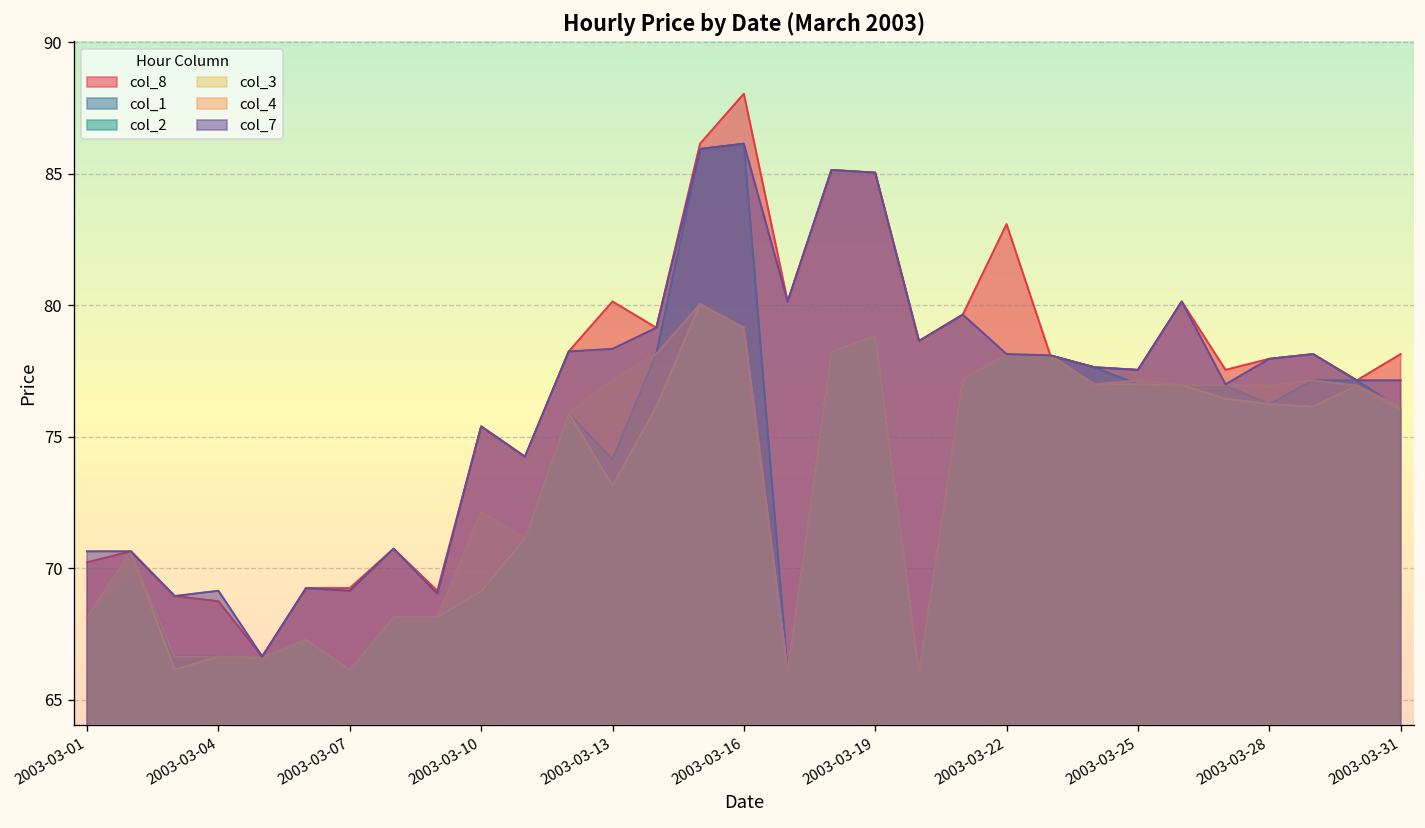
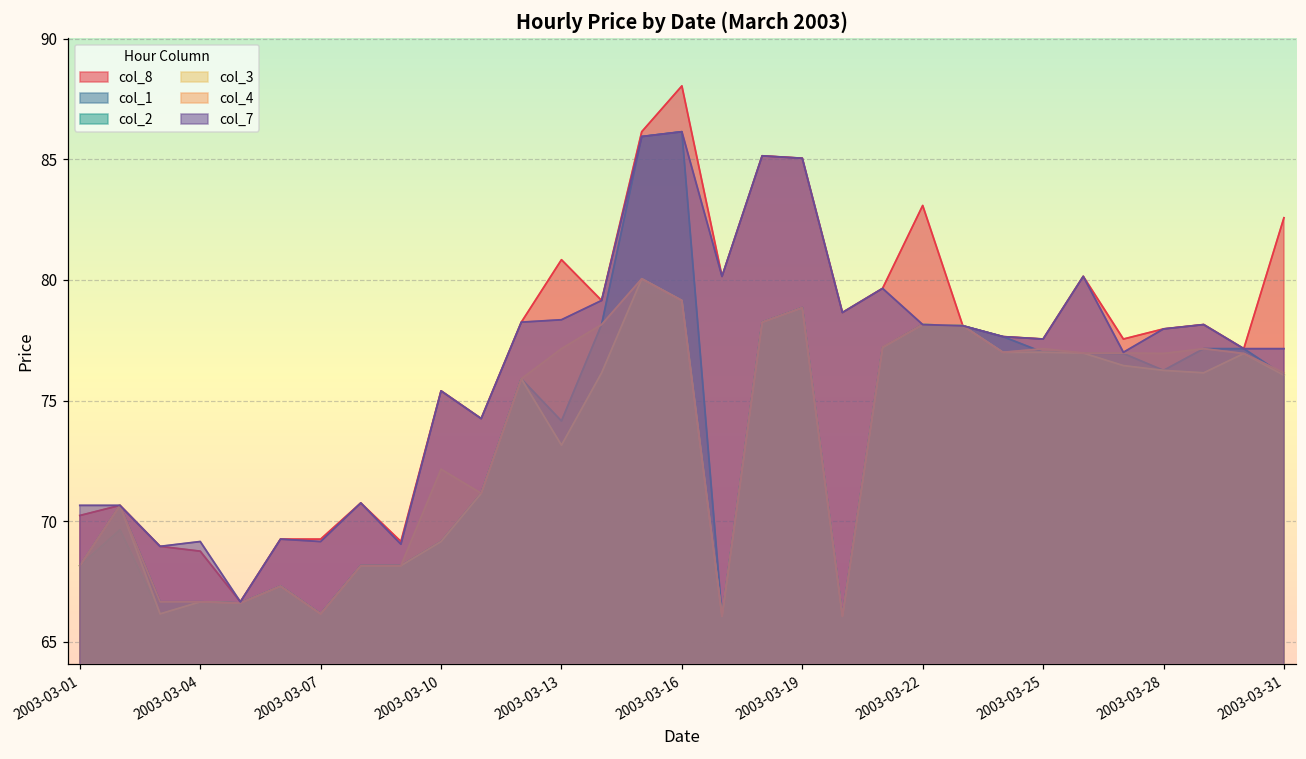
col_8, 2003-03-13: 80.2 -> 80.8
col_8, 2003-03-31: 78.2 -> 82.6
